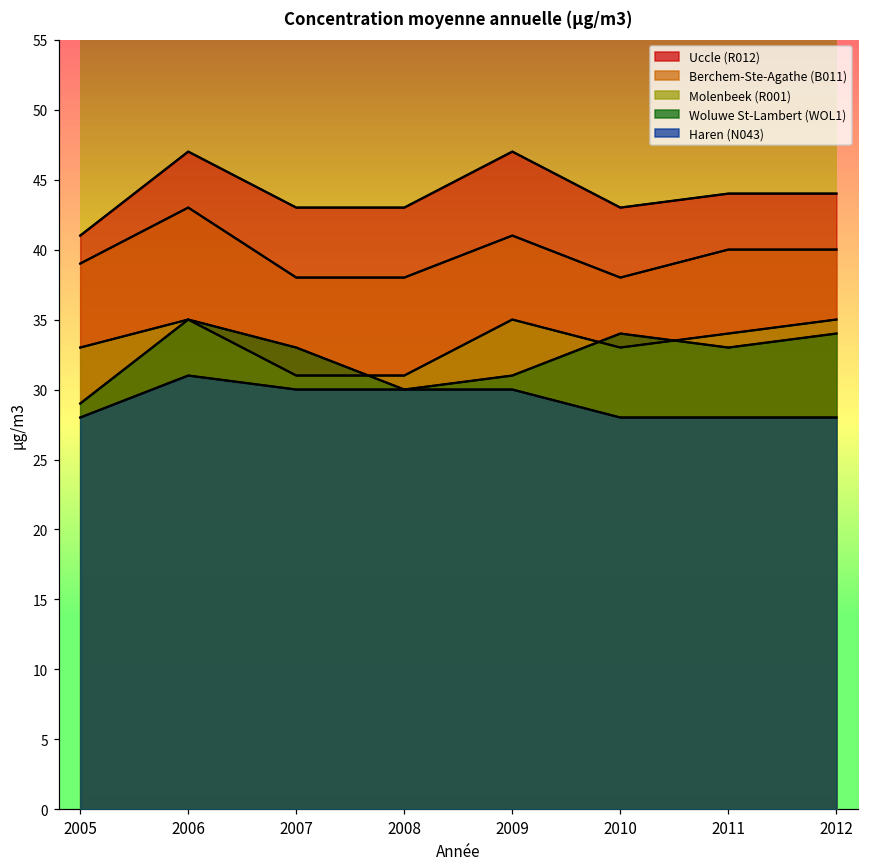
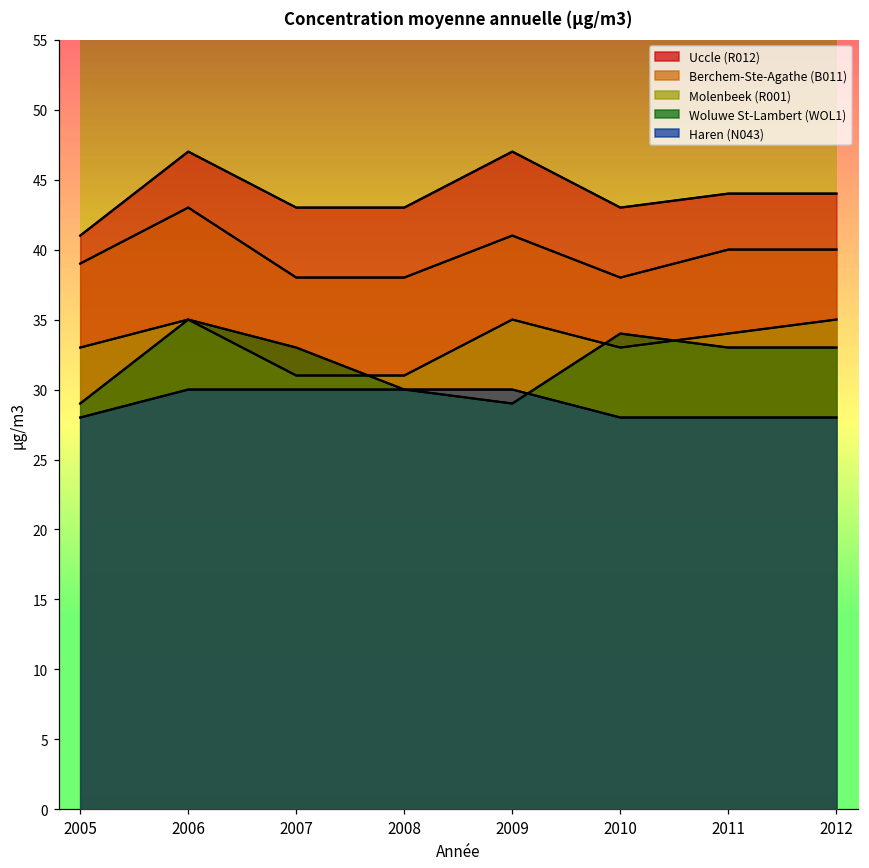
Haren (N043), 2006: 31 -> 30
Woluwe St-Lambert (WOL1), 2009: 31 -> 29
Woluwe St-Lambert (WOL1), 2012: 34 -> 33
